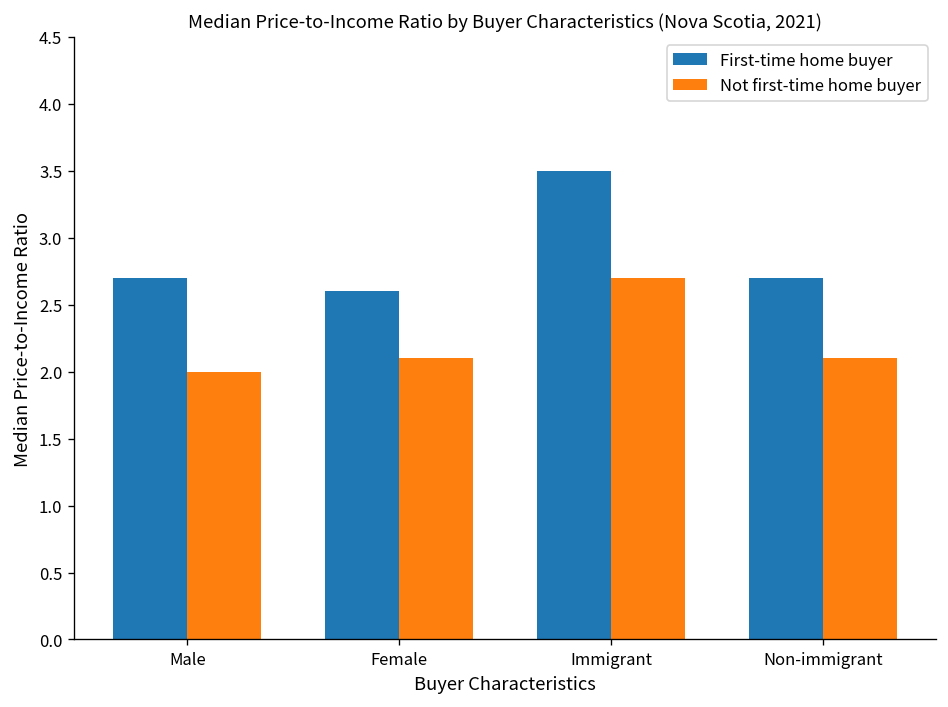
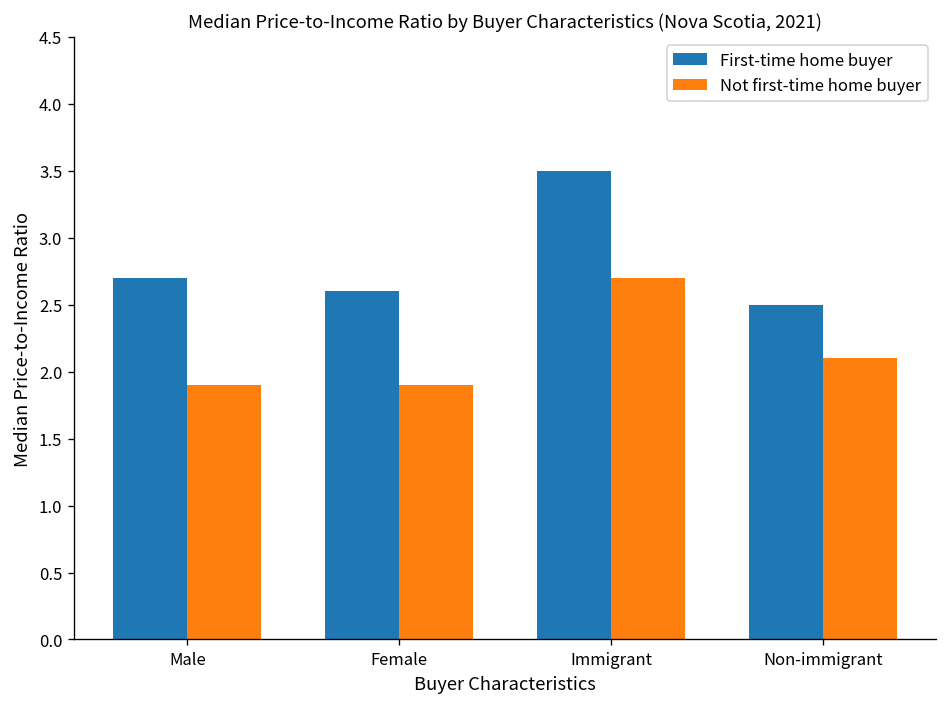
Not first-time home buyer, Male: 2.0 -> 1.9
Not first-time home buyer, Female: 2.1 -> 1.9
First-time home buyer, Non-immigrant: 2.7 -> 2.5
